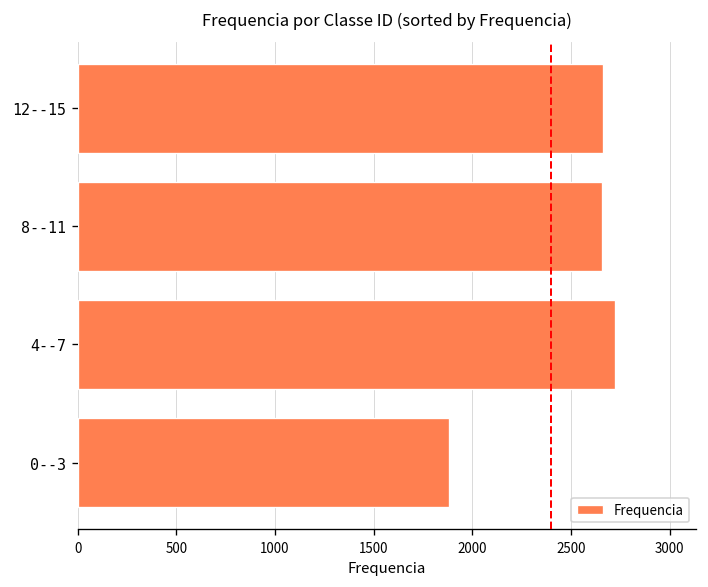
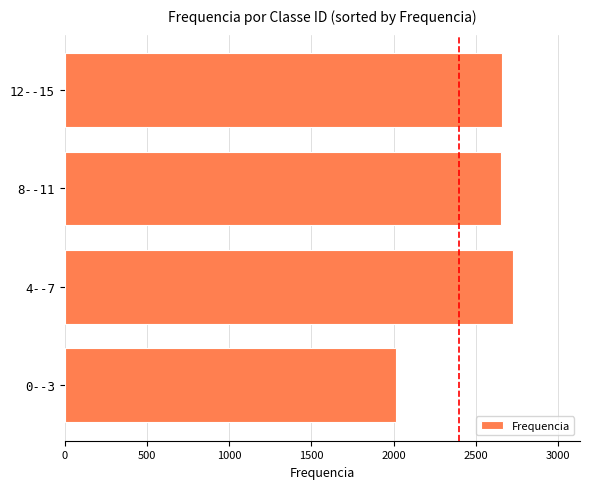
0--3: 1880 -> 2020
